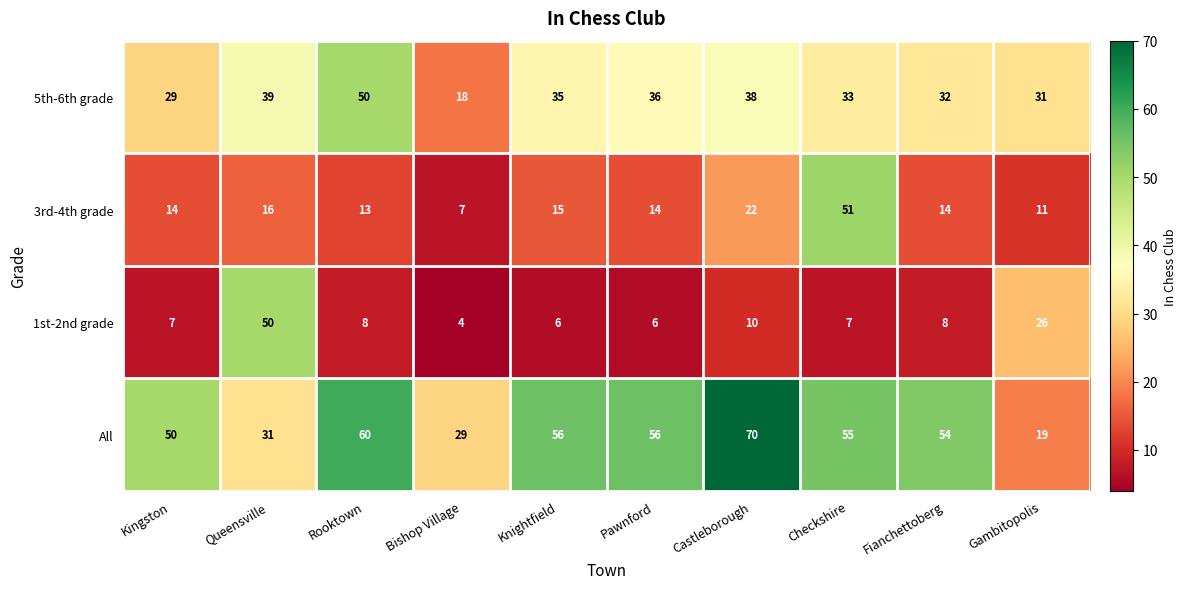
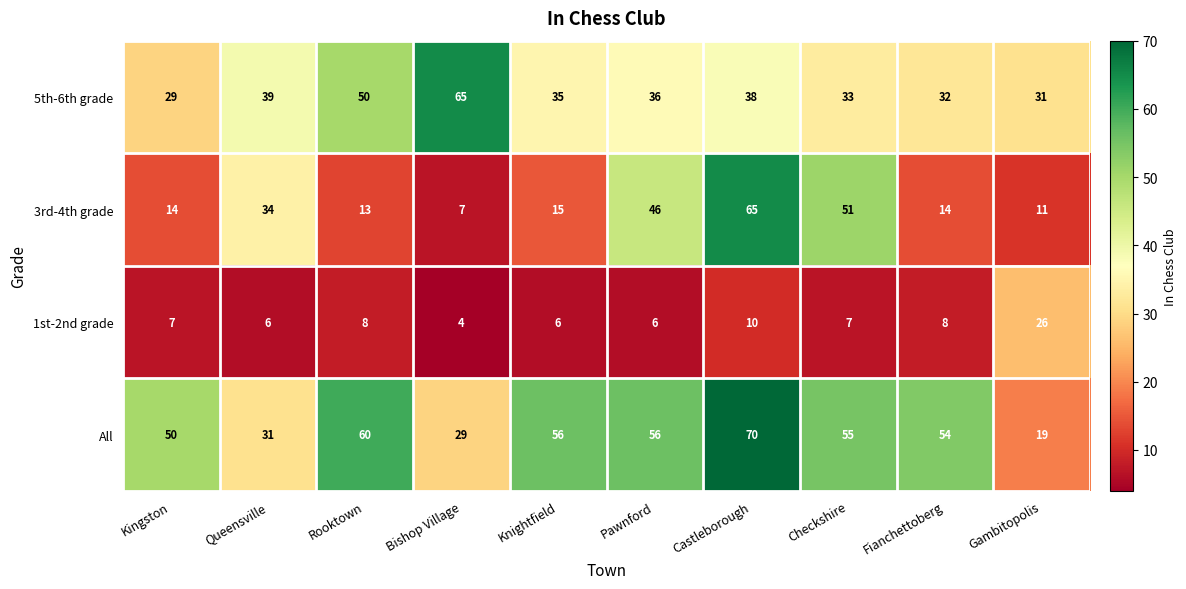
5th-6th grade, Bishop Village: 18 -> 65
3rd-4th grade, Queensville: 16 -> 34
3rd-4th grade, Pawnford: 14 -> 46
3rd-4th grade, Castleborough: 22 -> 65
1st-2nd grade, Queensville: 50 -> 6
